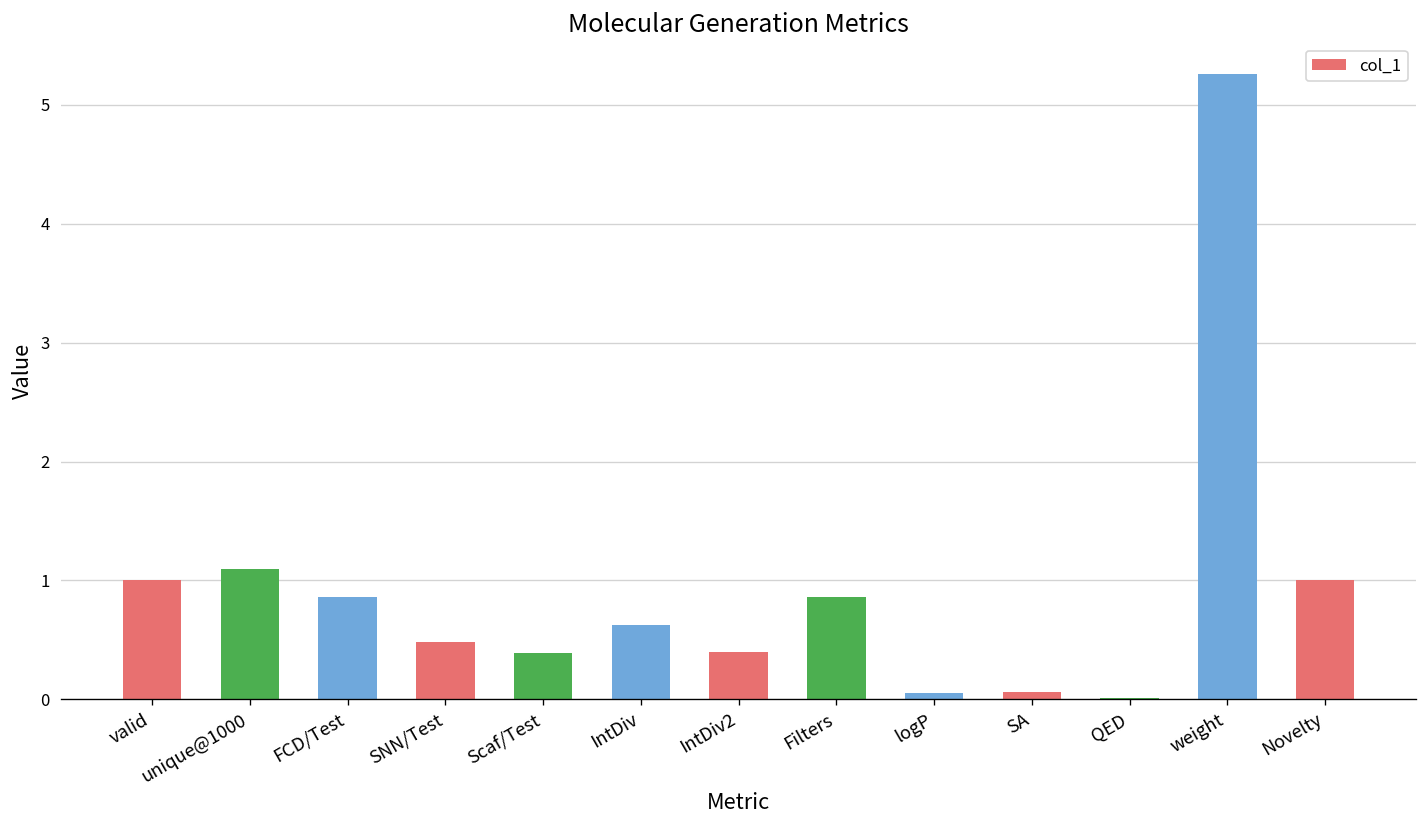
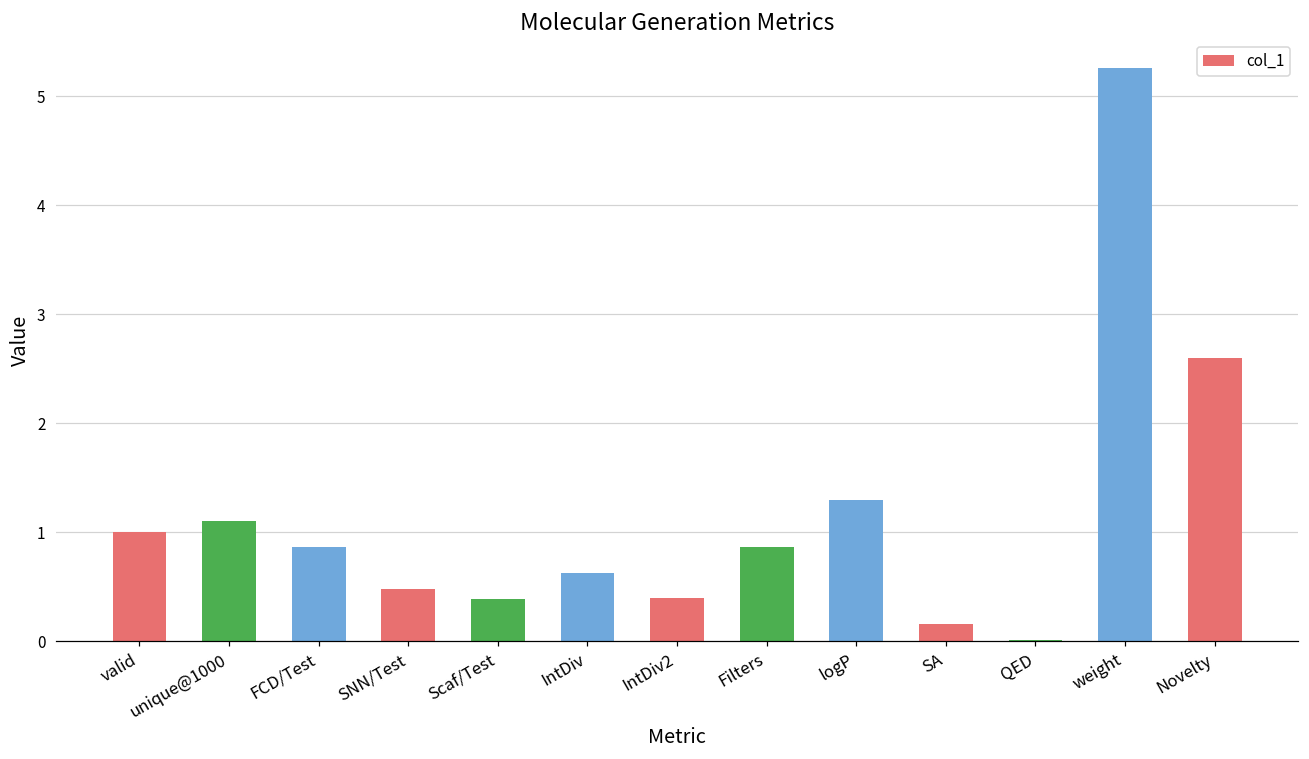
logP: 0.1 -> 1.3
SA: 0.1 -> 0.2
Novelty: 1.0 -> 2.6
